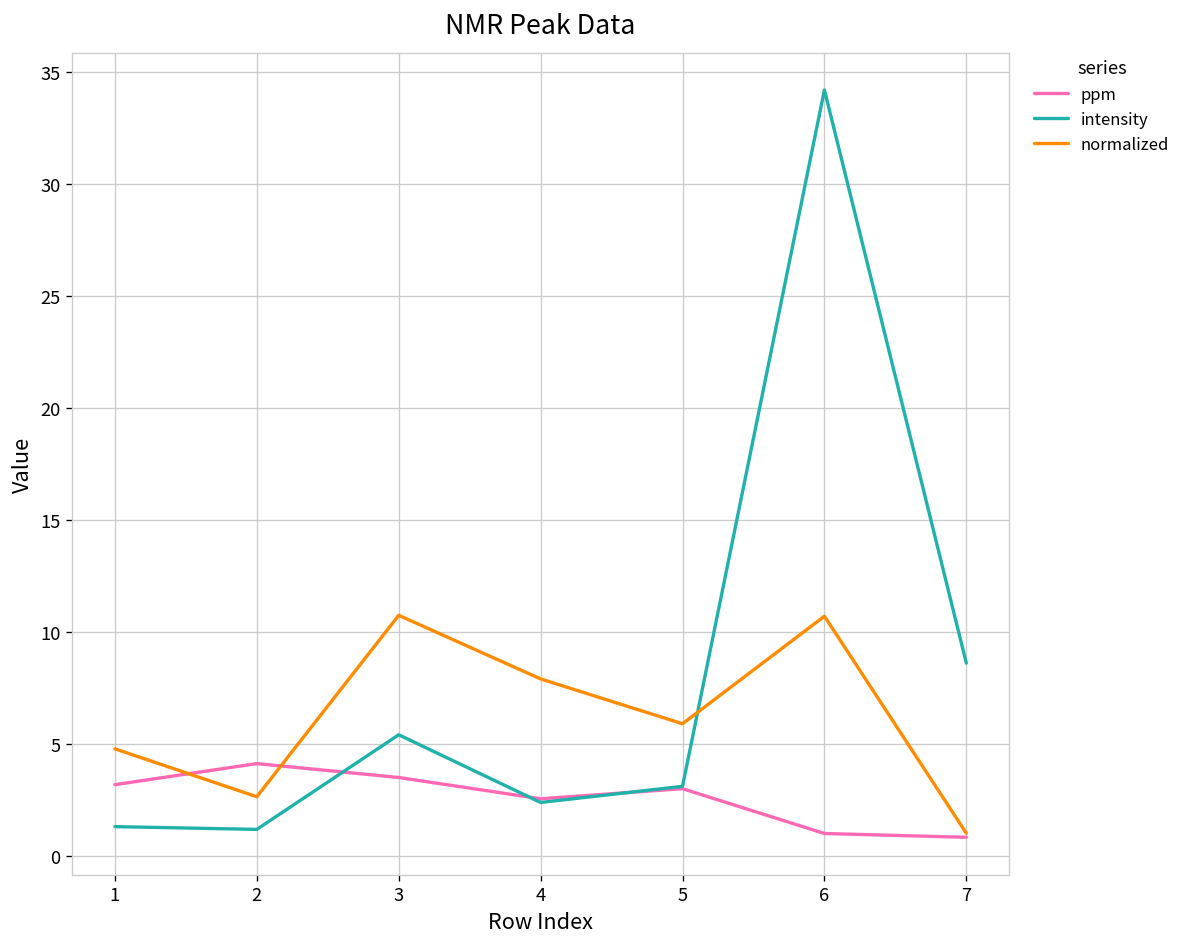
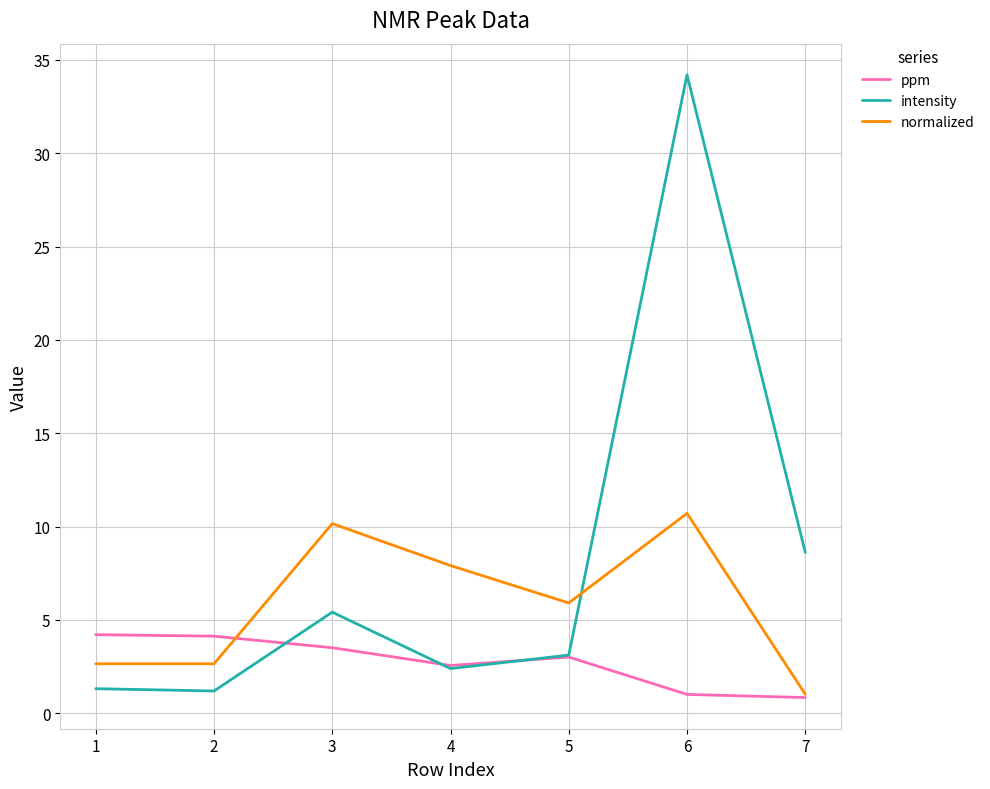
ppm, 1: 3.2 -> 4.2
normalized, 1: 4.8 -> 2.7
normalized, 3: 10.8 -> 10.2
